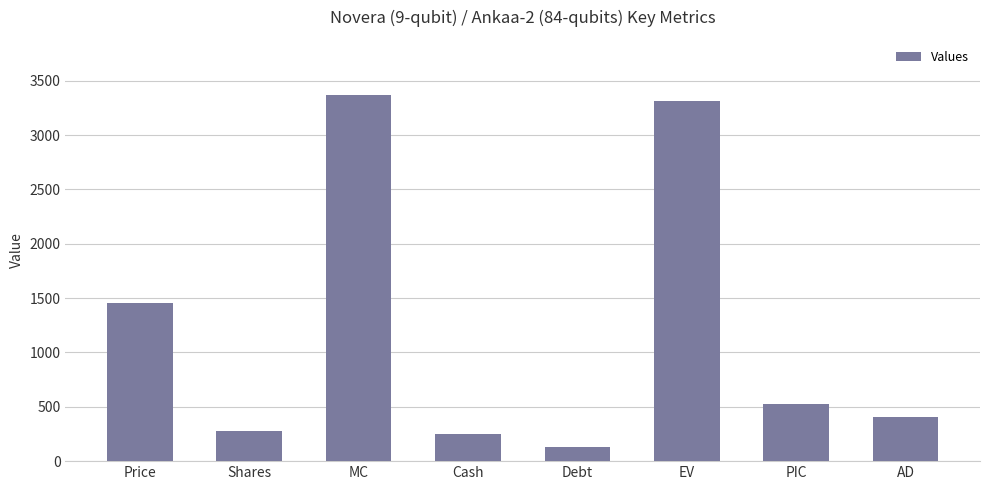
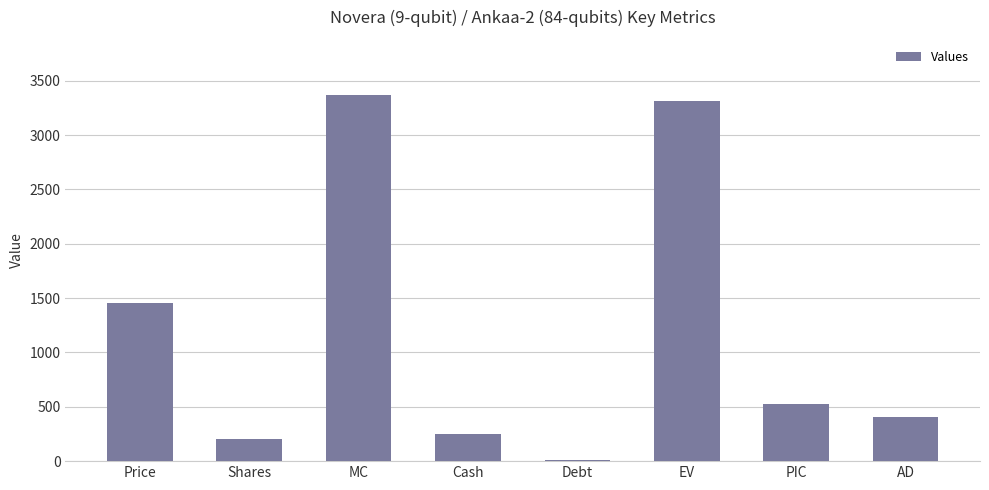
Shares: 280 -> 210
Debt: 130 -> 10
